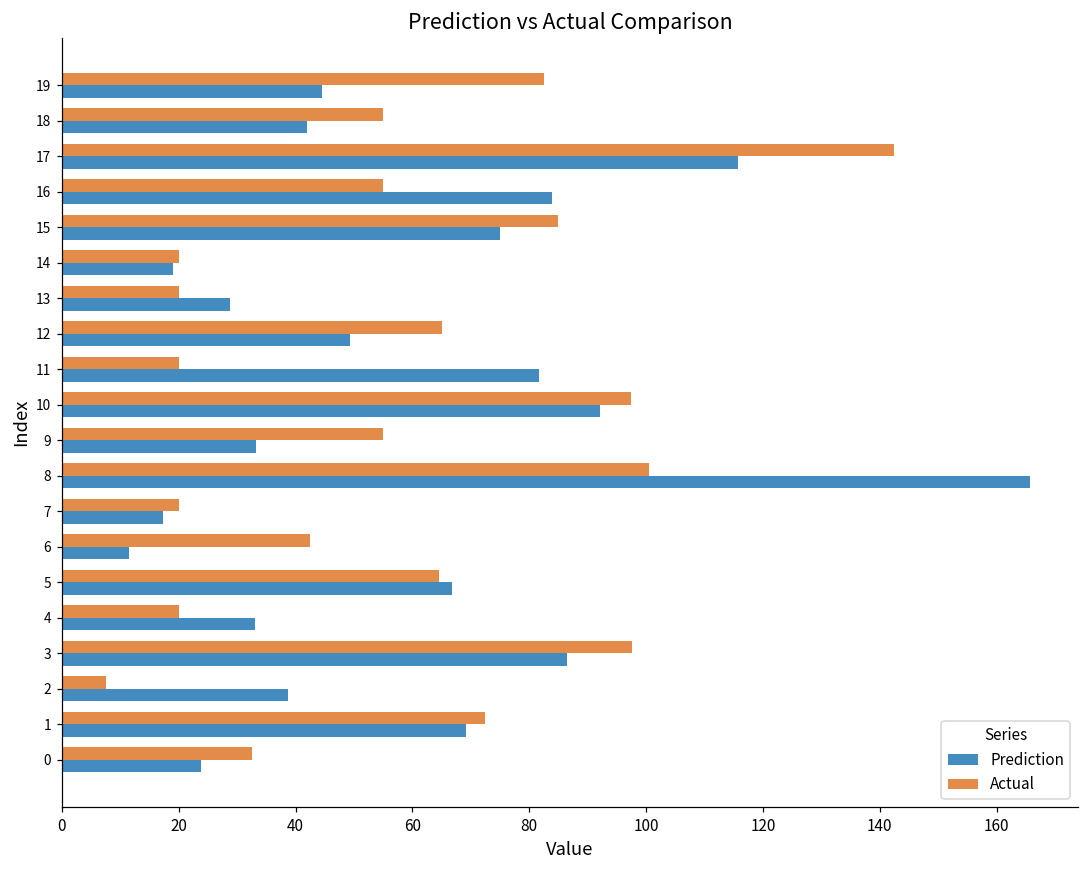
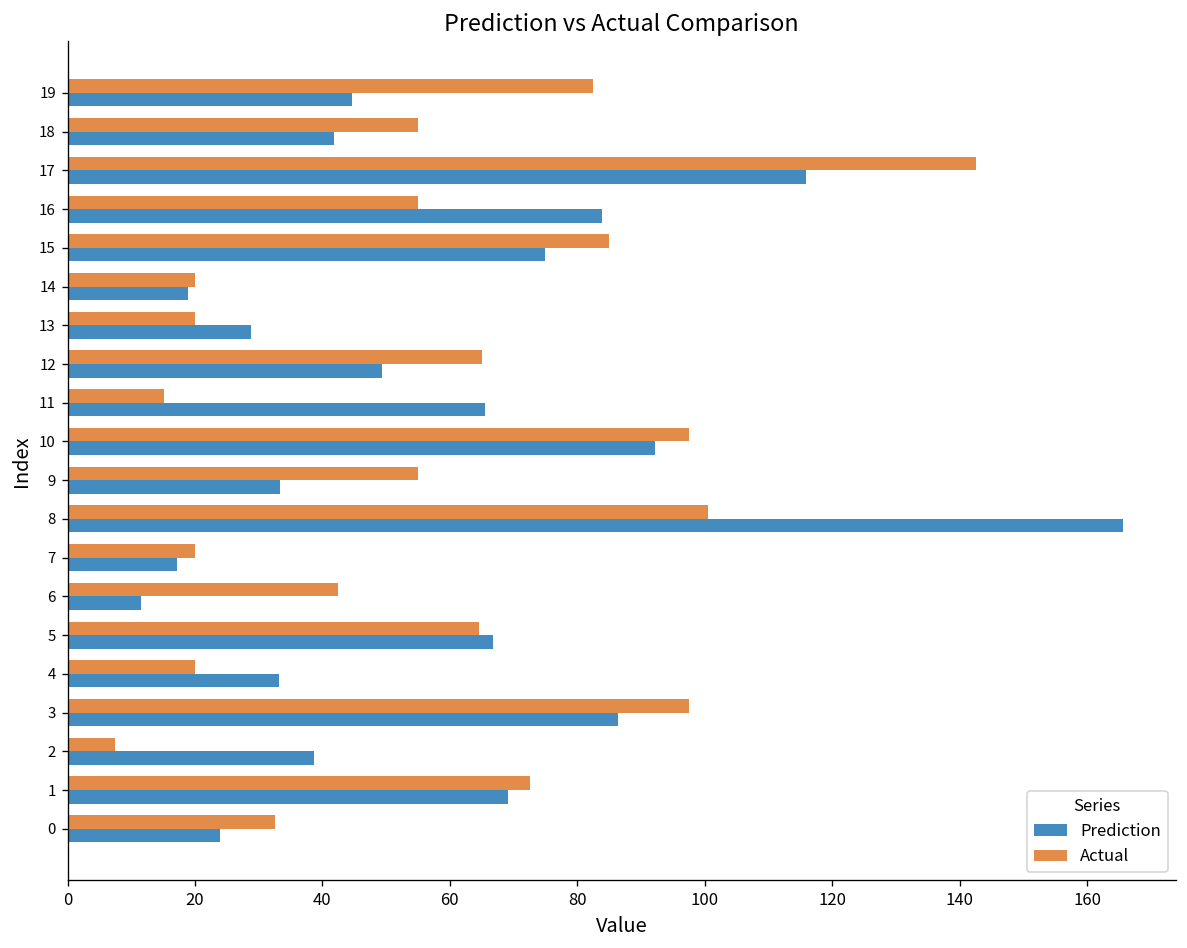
Actual, 11: 20 -> 15
Prediction, 11: 82 -> 66
